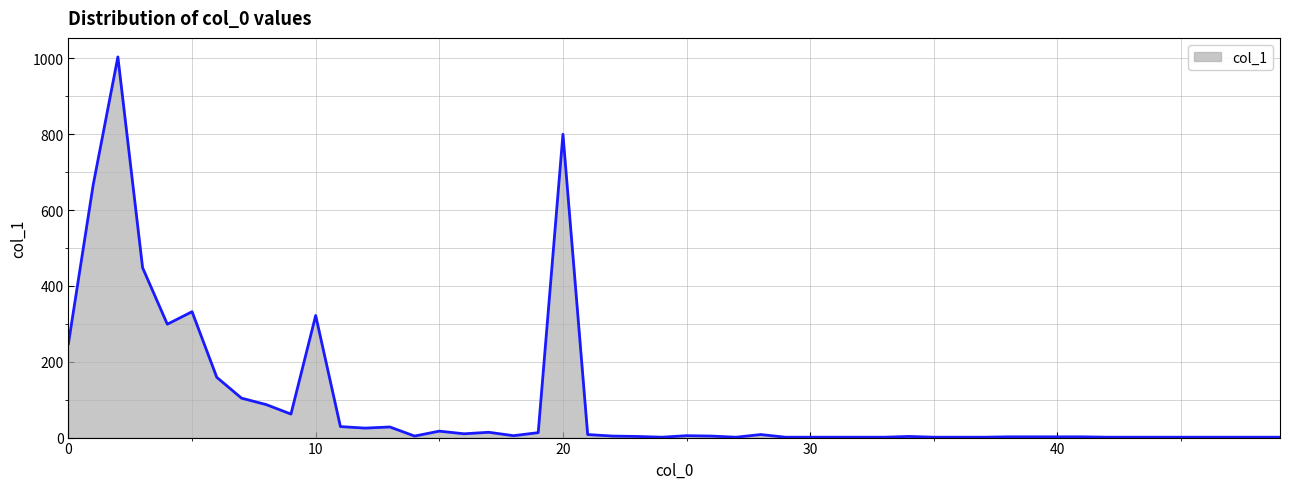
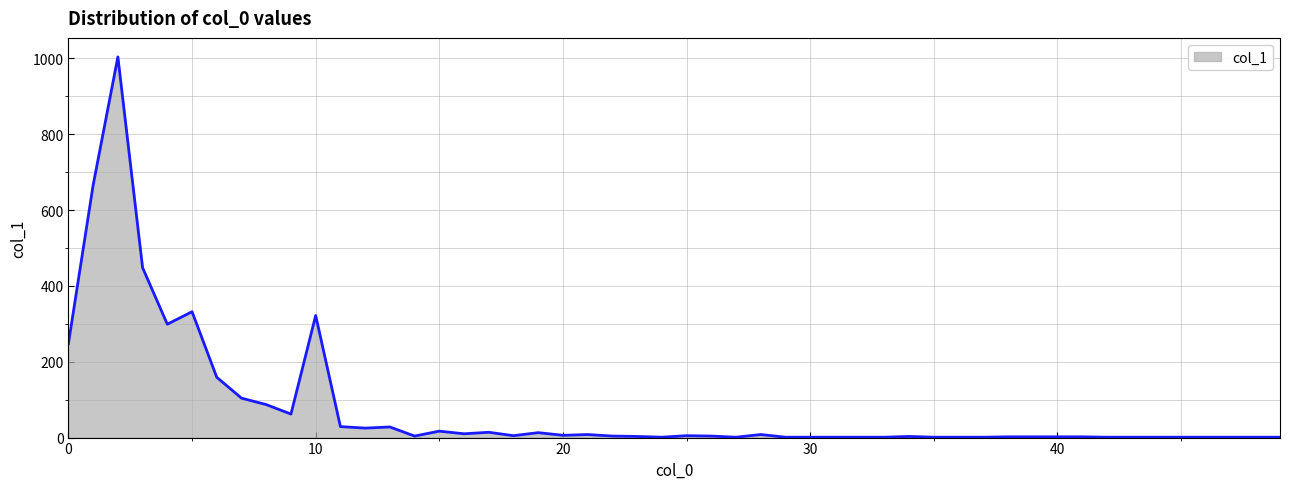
20: 800 -> 10
